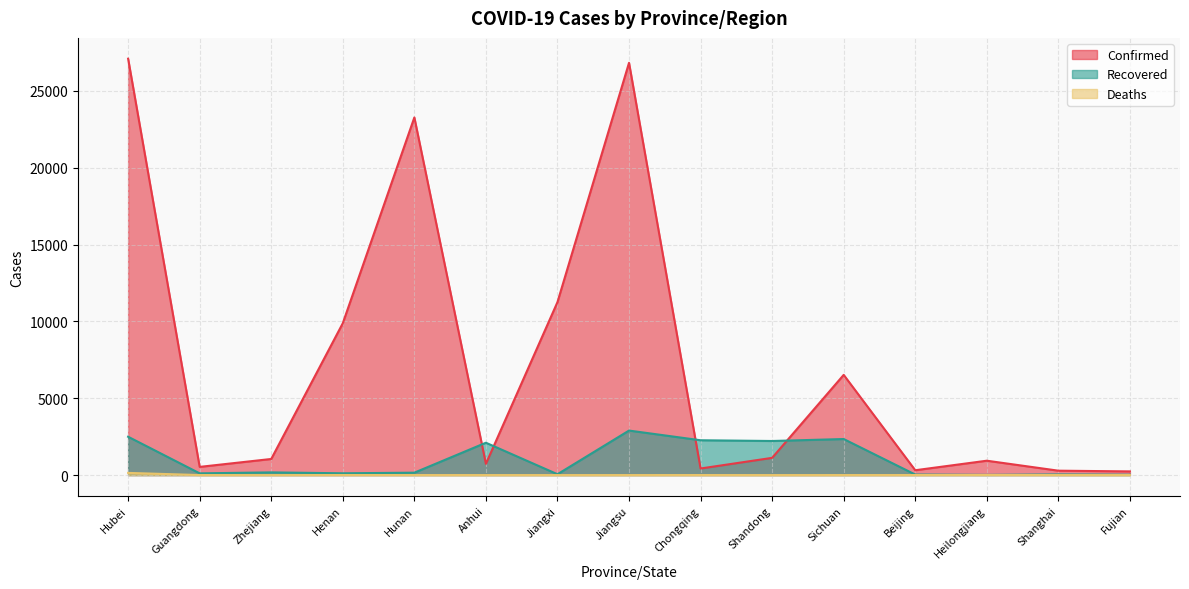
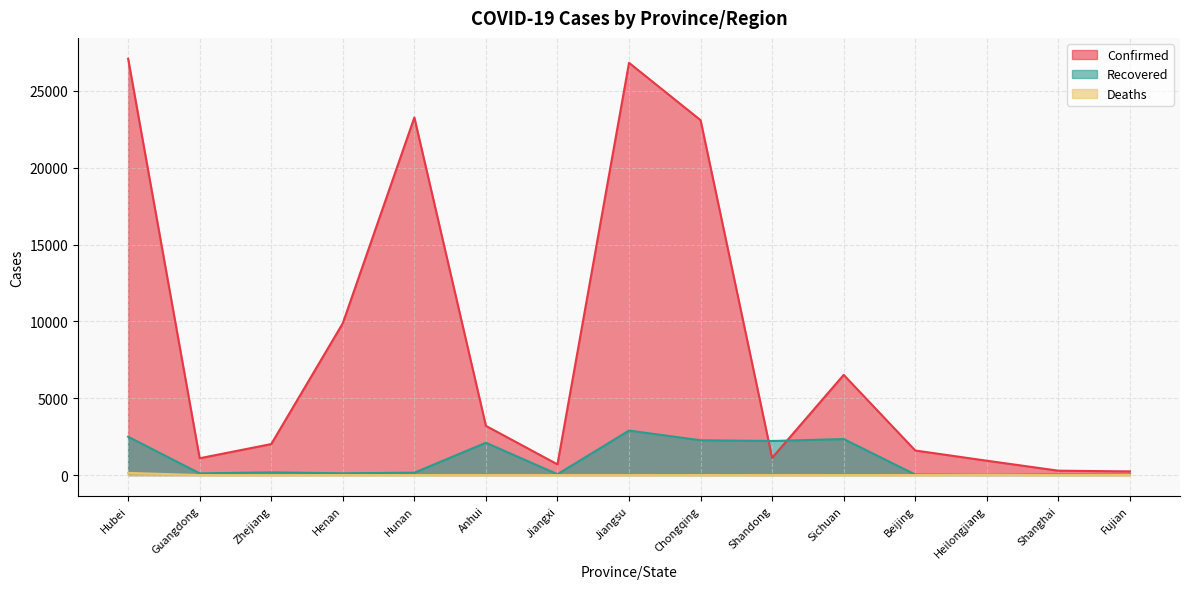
Confirmed, Guangdong: 500 -> 1100
Confirmed, Zhejiang: 1000 -> 2000
Confirmed, Anhui: 700 -> 3200
Confirmed, Jiangxi: 11300 -> 700
Confirmed, Chongqing: 400 -> 23100
Confirmed, Beijing: 300 -> 1600
